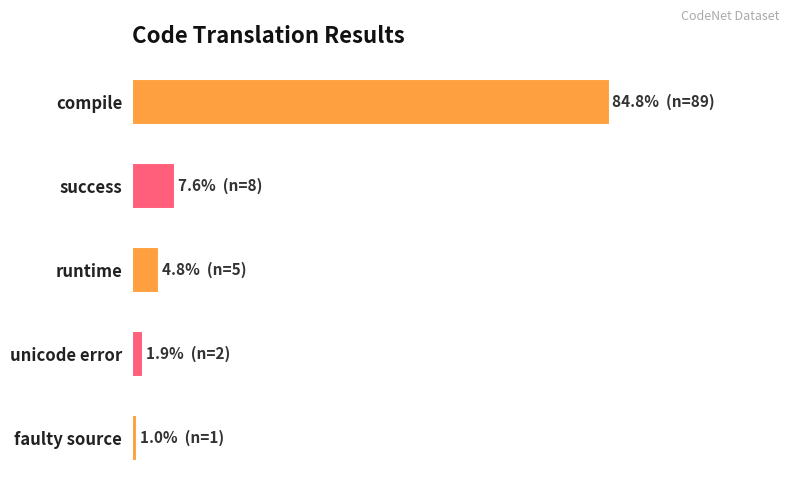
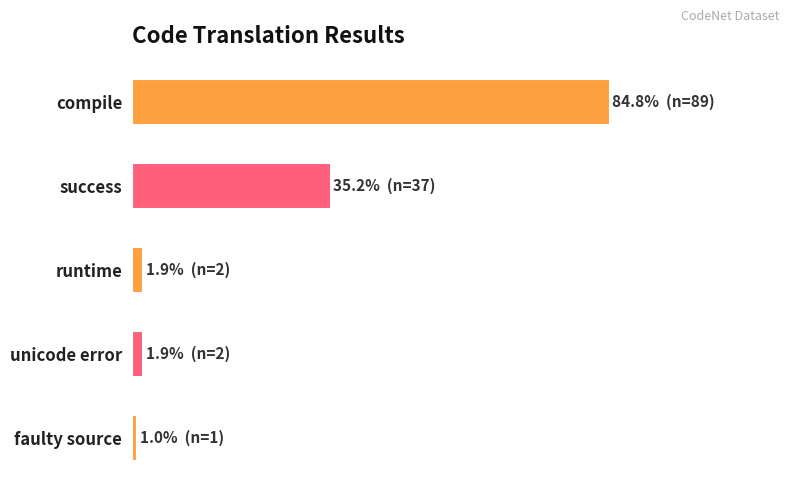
success: 7.6% (n=8) -> 35.2% (n=37)
runtime: 4.8% (n=5) -> 1.9% (n=2)
